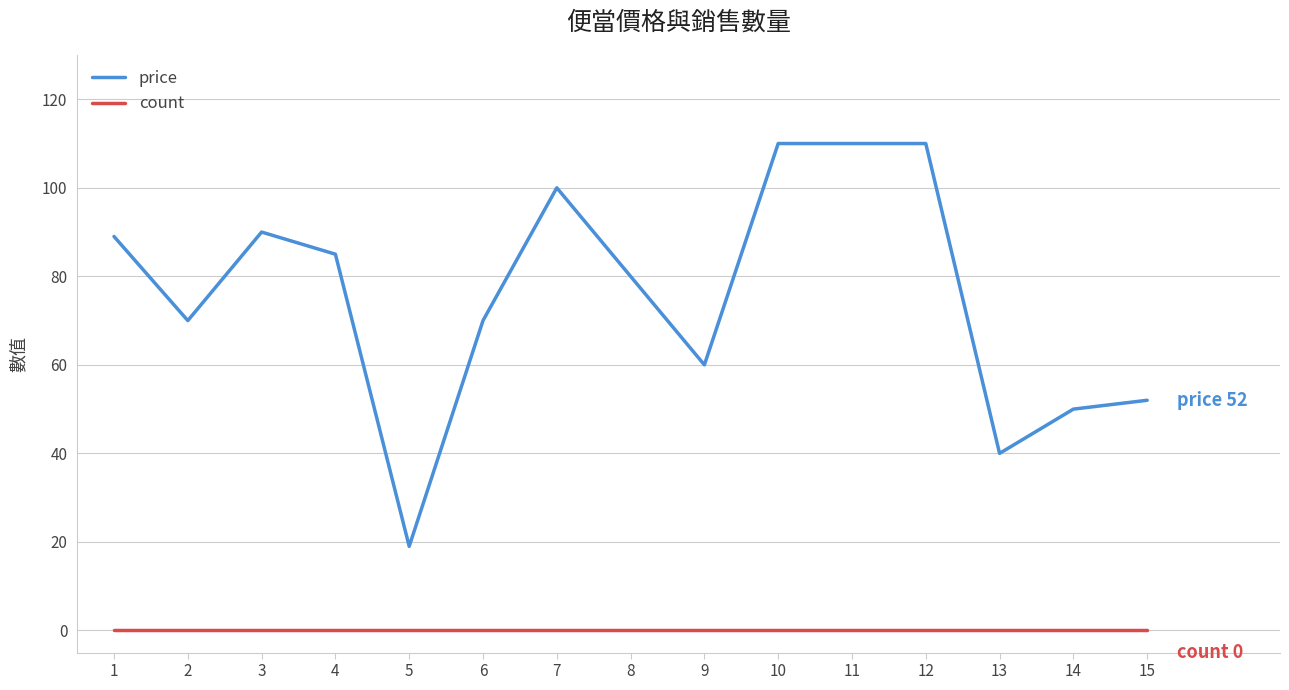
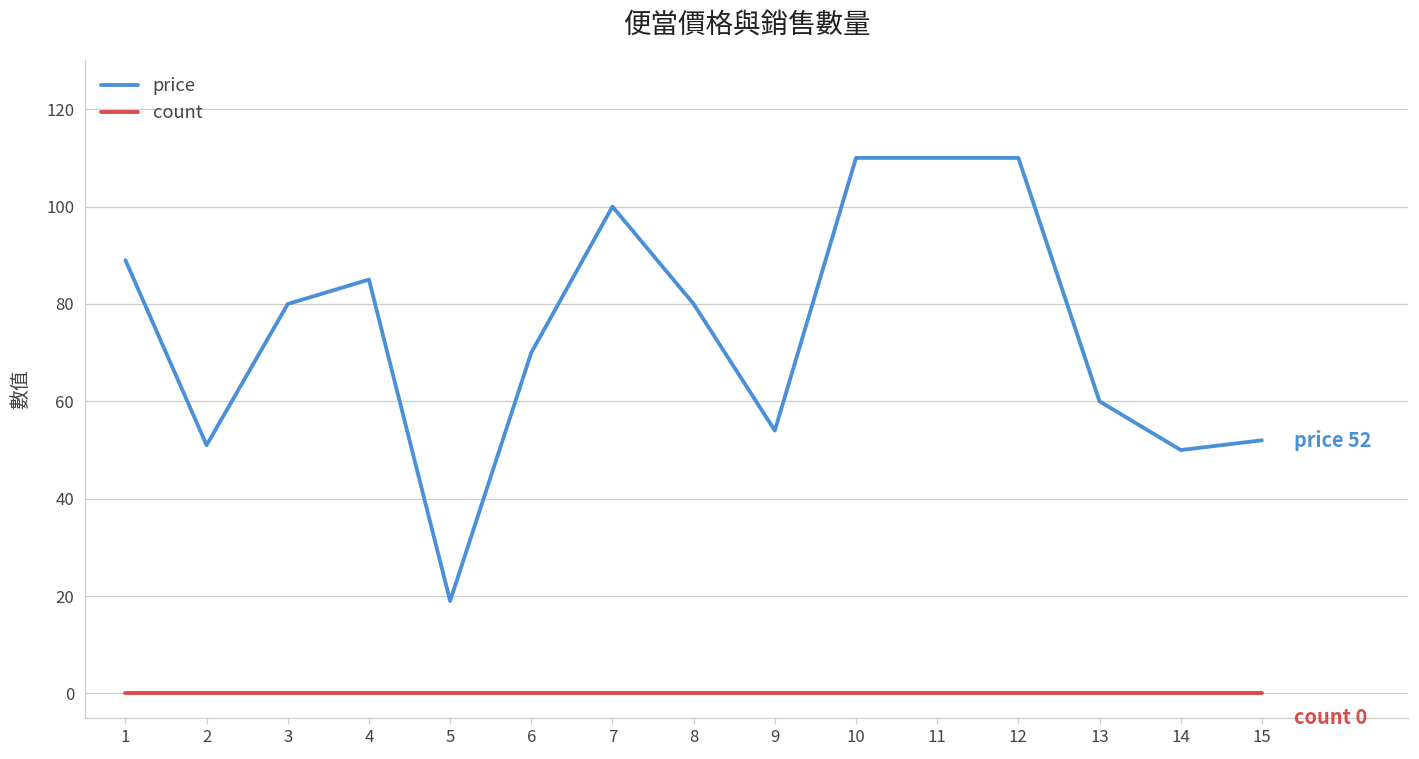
price, 2: 70 -> 51
price, 3: 90 -> 80
price, 9: 60 -> 54
price, 13: 40 -> 60
